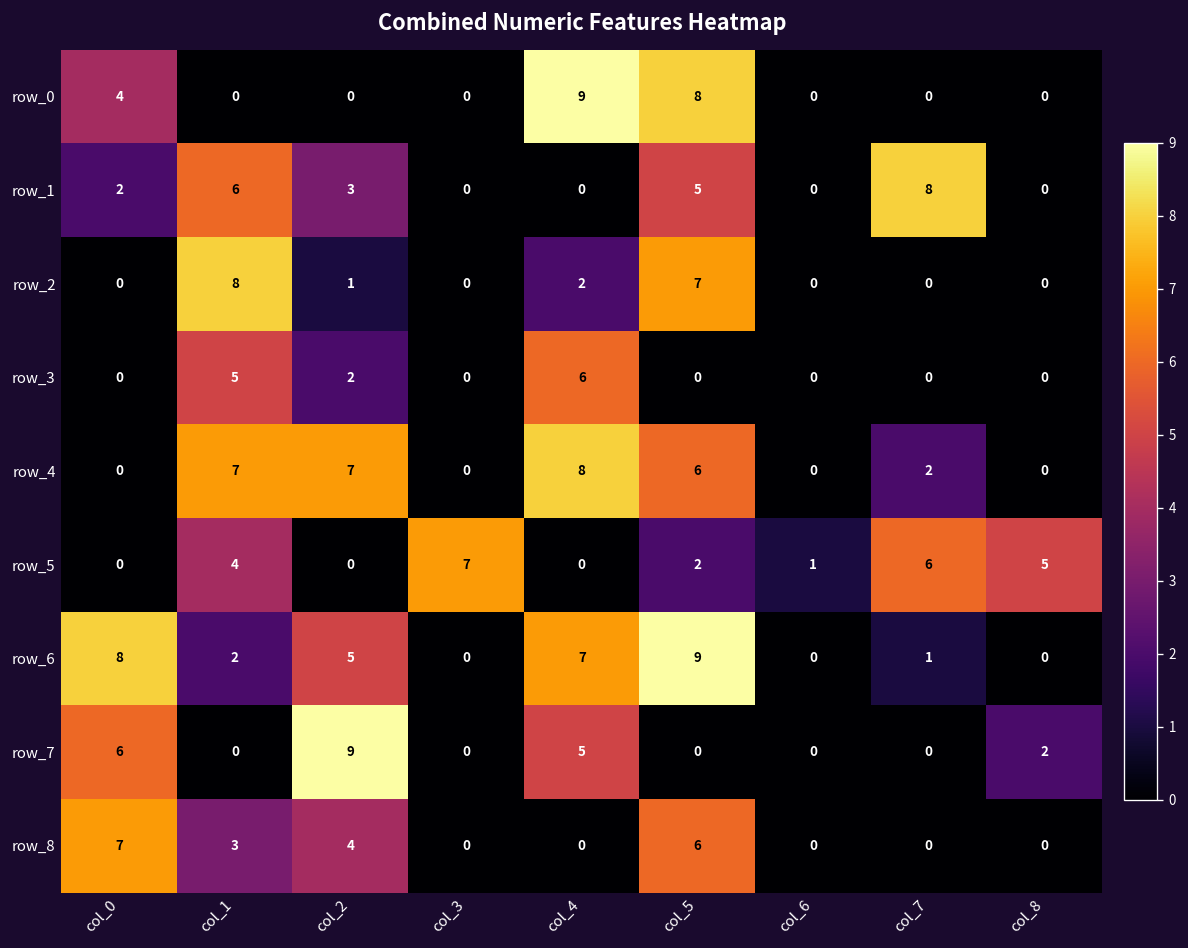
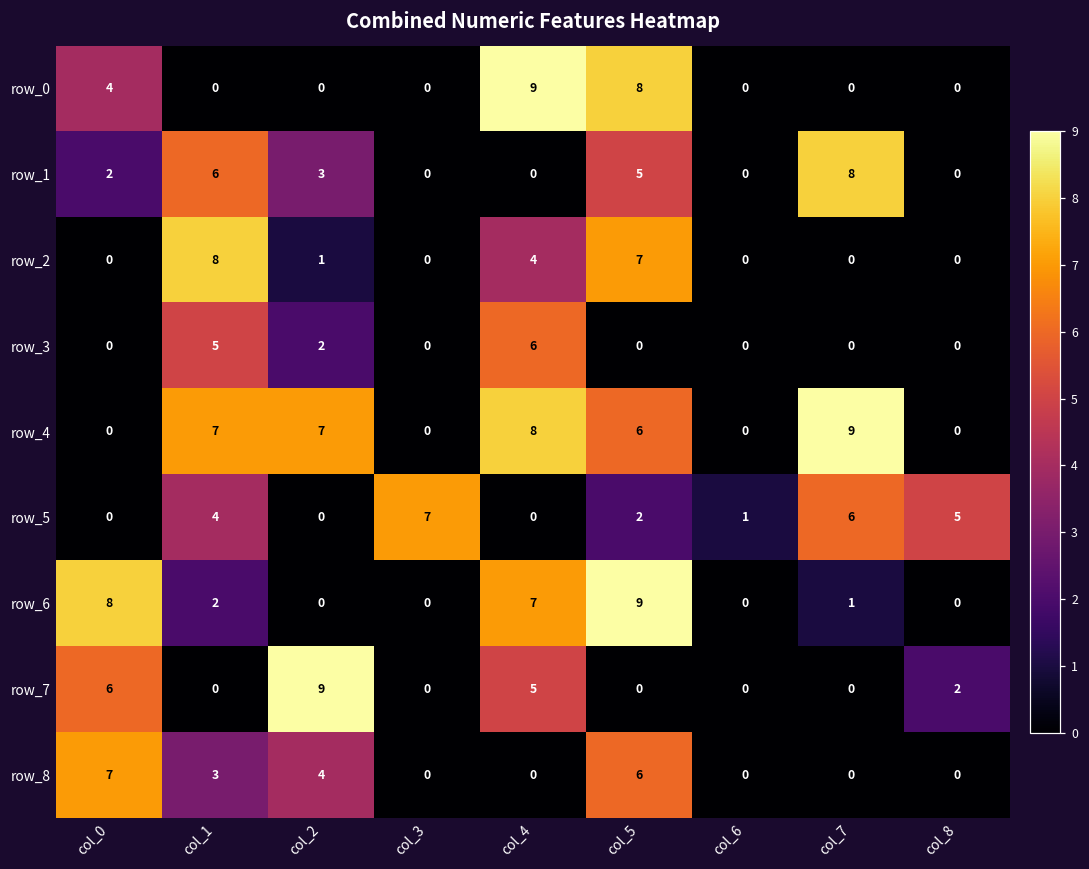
row_2, col_4: 2 -> 4
row_4, col_7: 2 -> 9
row_6, col_2: 5 -> 0
